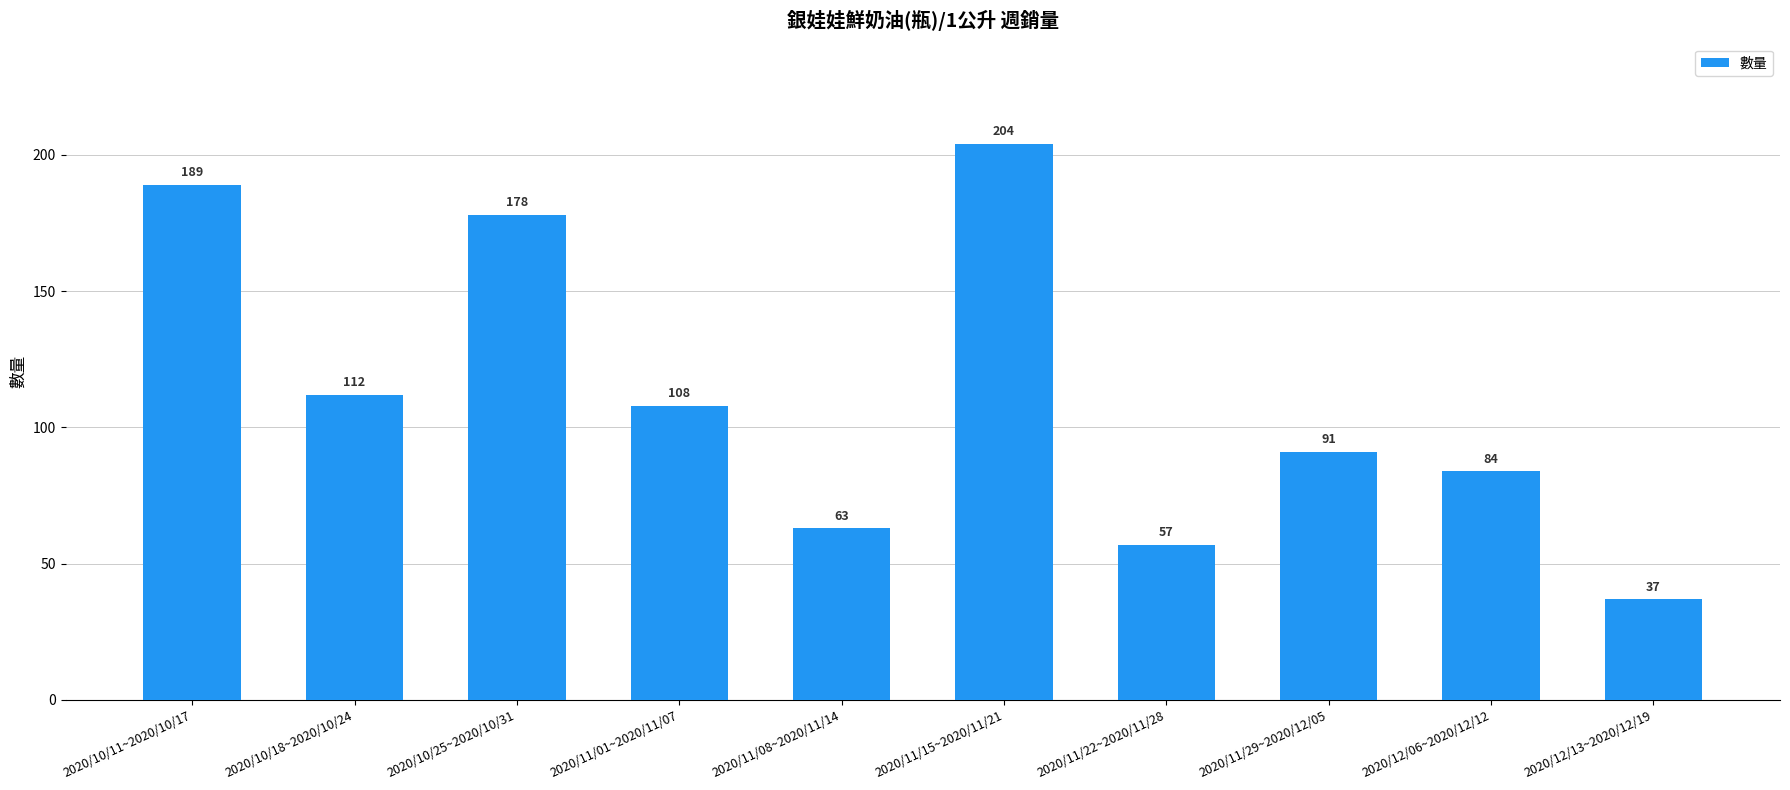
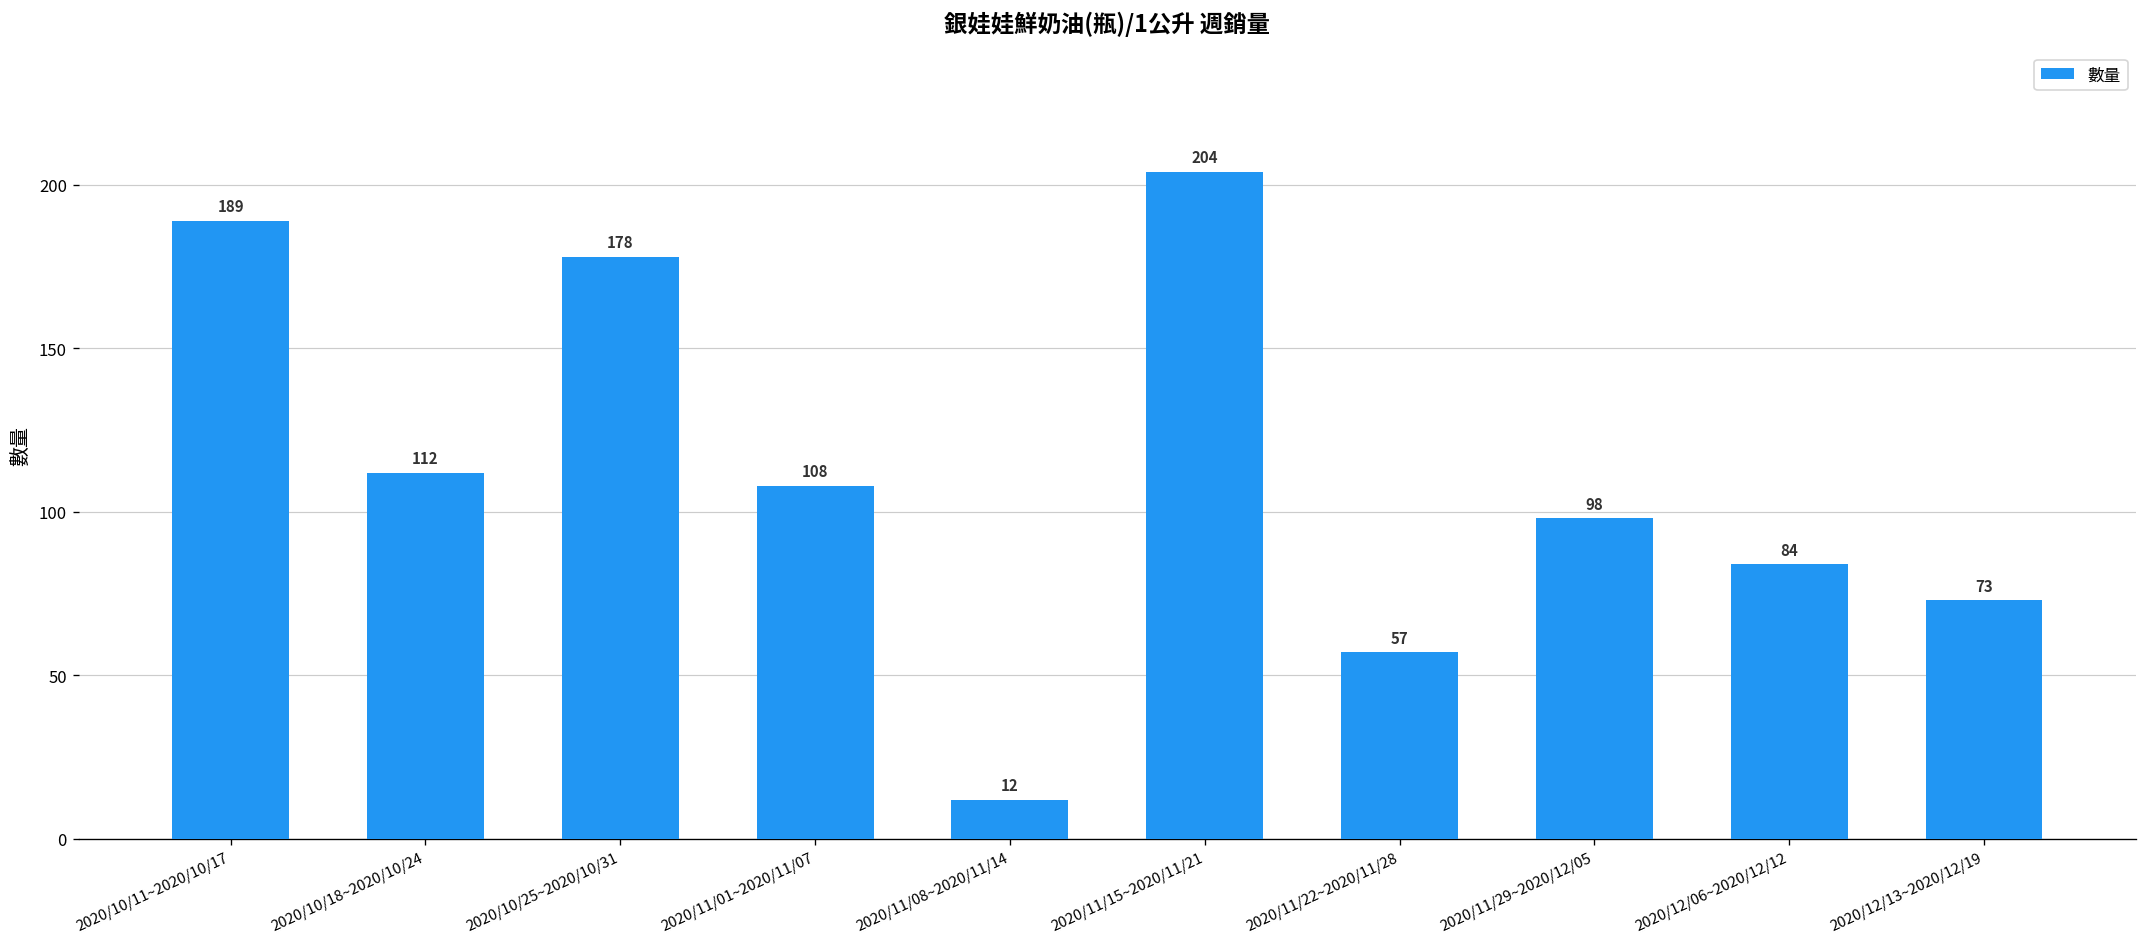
2020/11/08~2020/11/14: 63 -> 12
2020/11/29~2020/12/05: 91 -> 98
2020/12/13~2020/12/19: 37 -> 73
